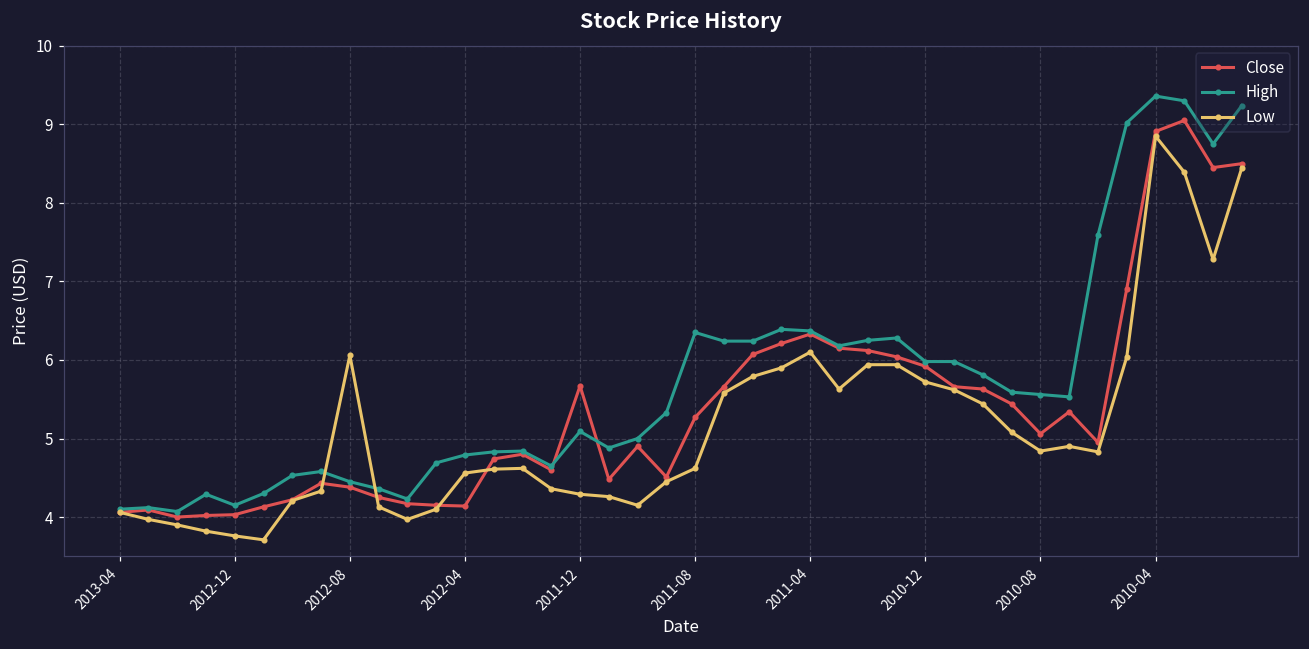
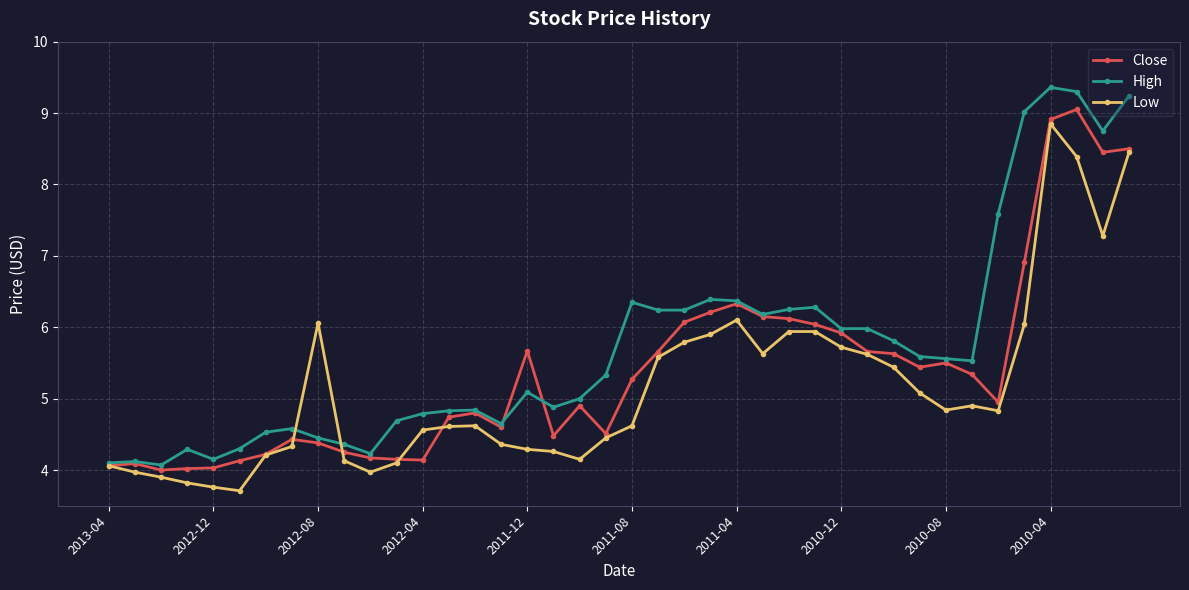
Close, 2010-08: 5.1 -> 5.5
